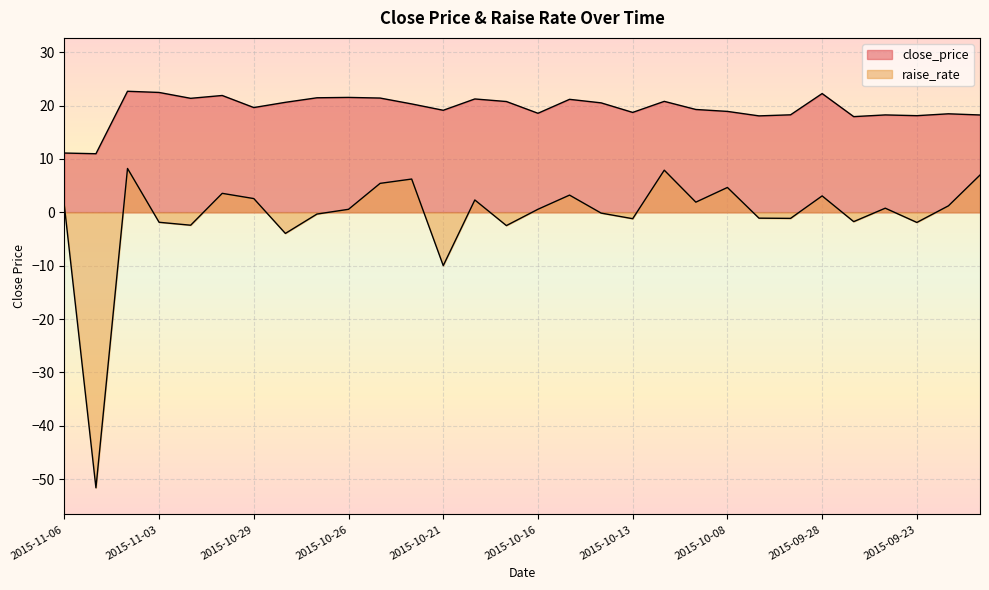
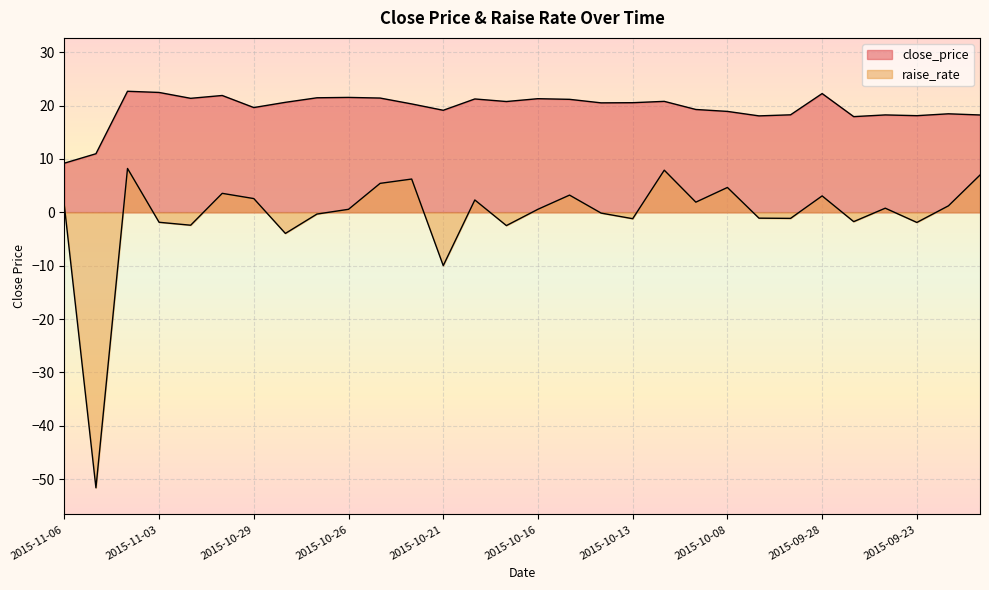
close_price, 2015-11-06: 11 -> 9
close_price, 2015-10-16: 19 -> 21
close_price, 2015-10-13: 19 -> 21
